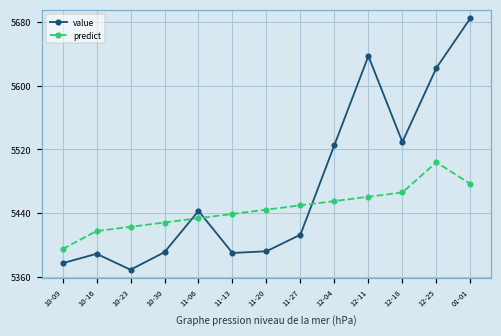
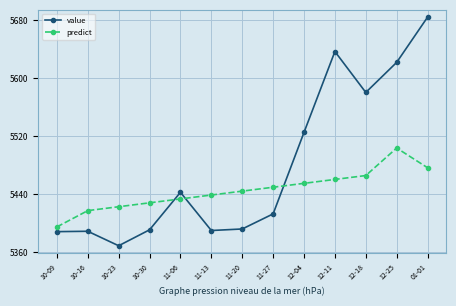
value, 10-09: 5380 -> 5390
value, 12-18: 5530 -> 5580
